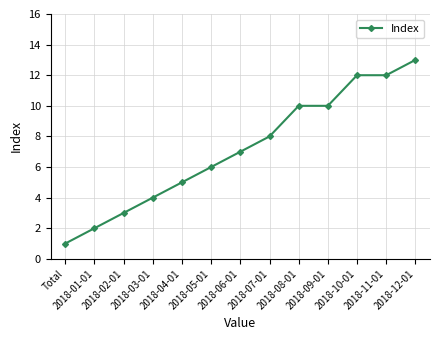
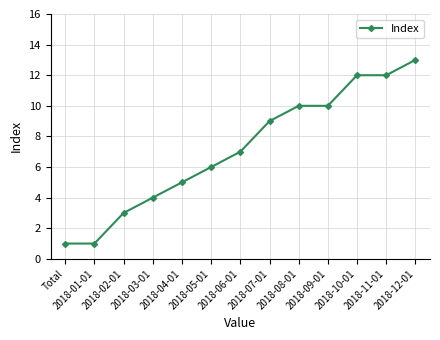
2018-01-01: 2 -> 1
2018-07-01: 8 -> 9
